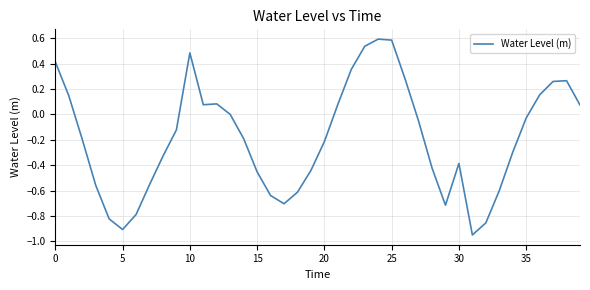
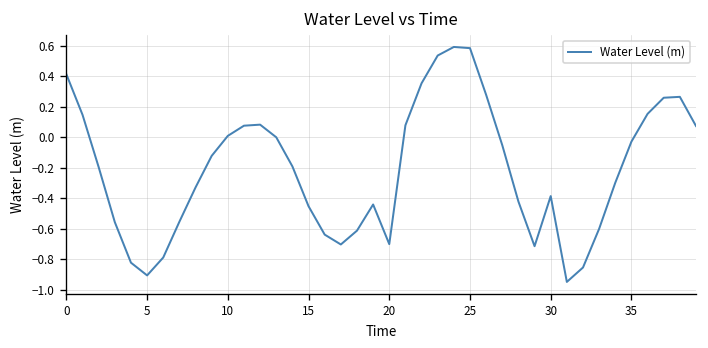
10: 0.48 -> 0.01
20: -0.21 -> -0.70
